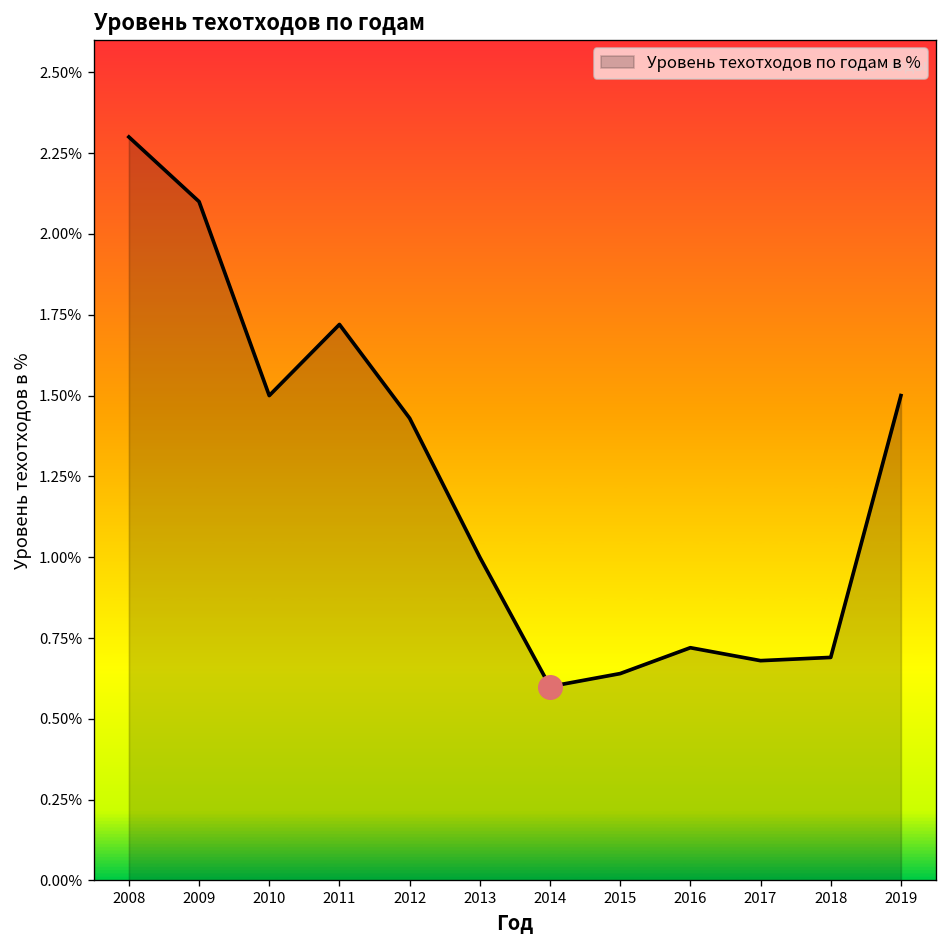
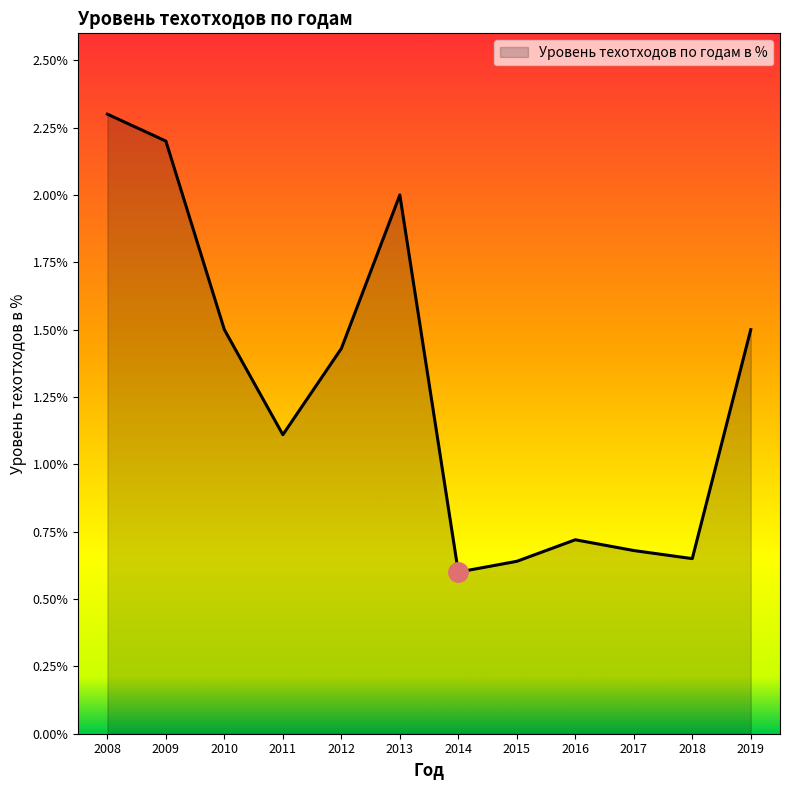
Уровень техотходов по годам в %, 2009: 2.1% -> 2.2%
Уровень техотходов по годам в %, 2011: 1.72% -> 1.11%
Уровень техотходов по годам в %, 2013: 1% -> 2%
Уровень техотходов по годам в %, 2018: 0.69% -> 0.65%
